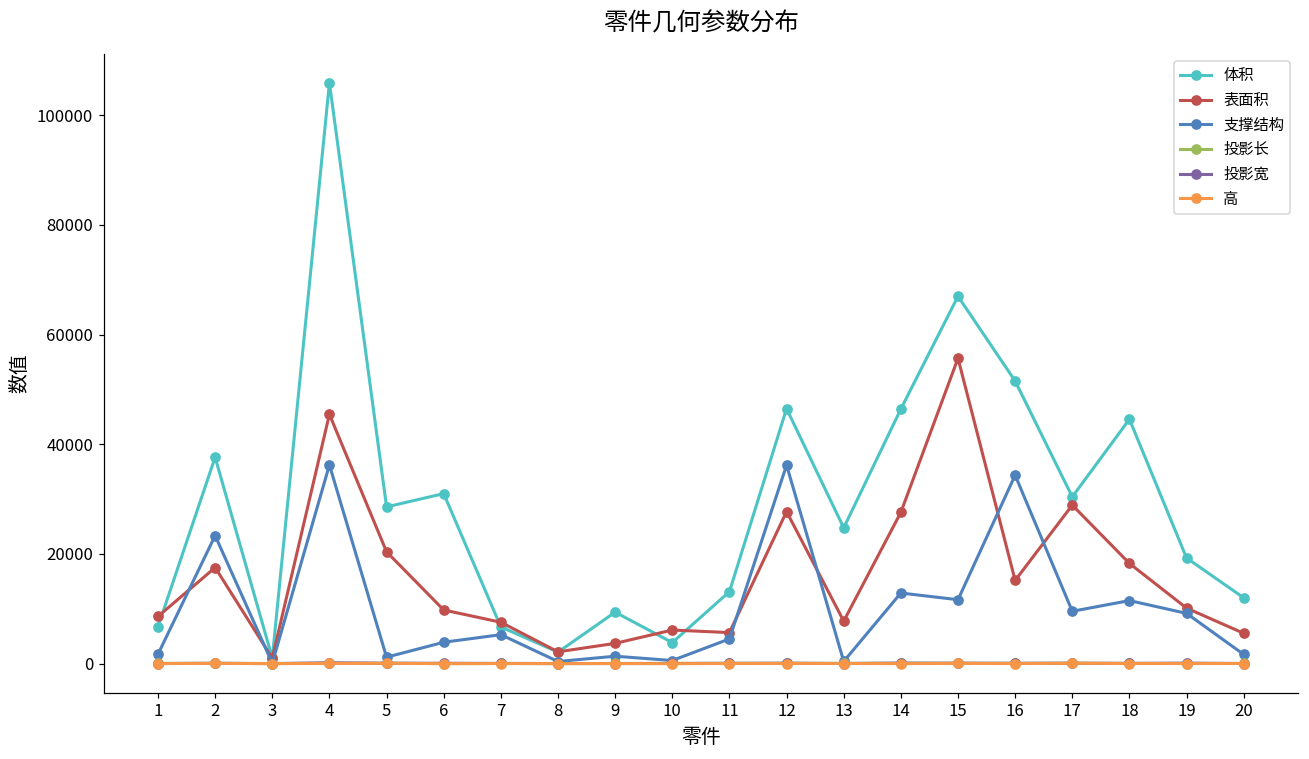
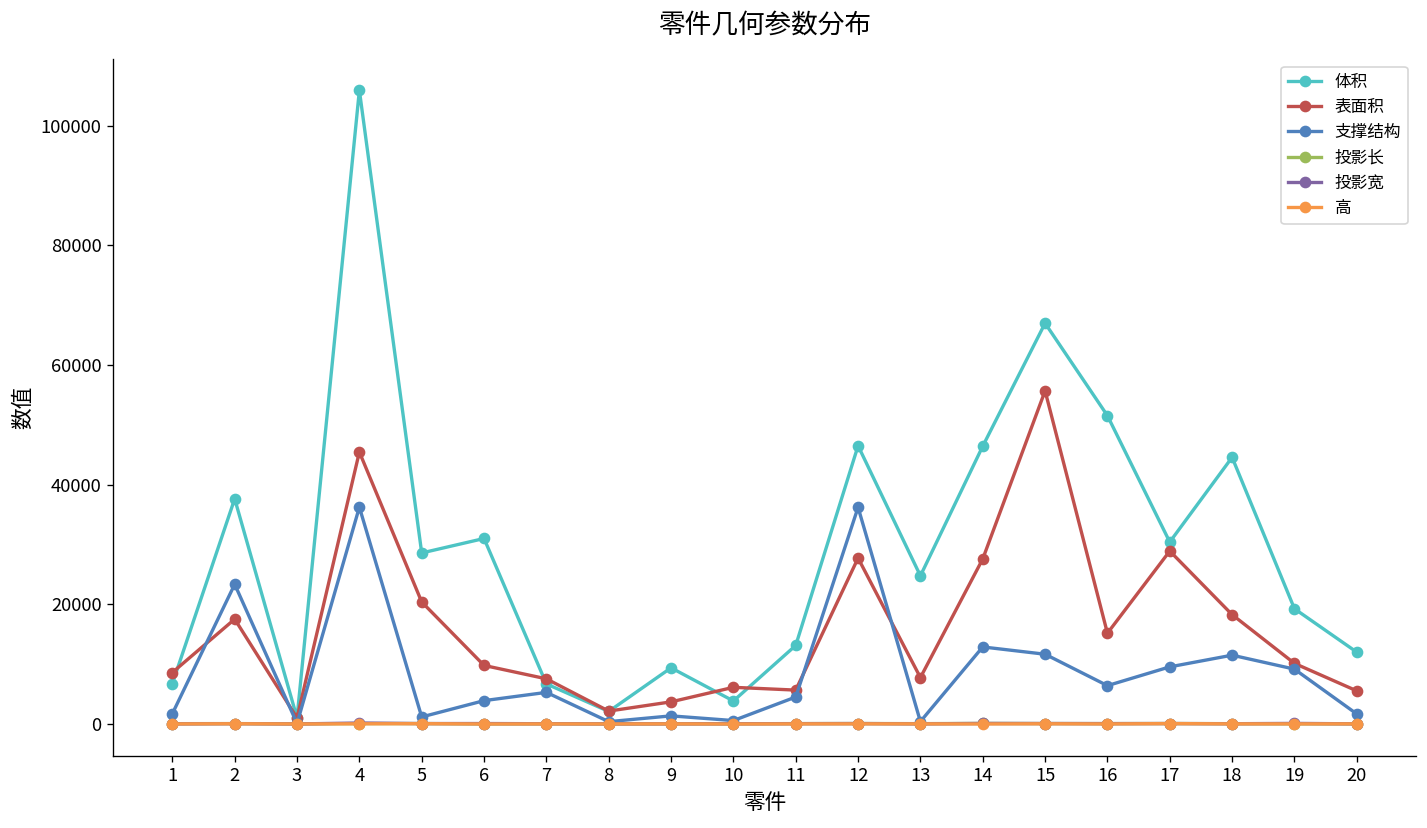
支撑结构, 16: 34000 -> 6000
